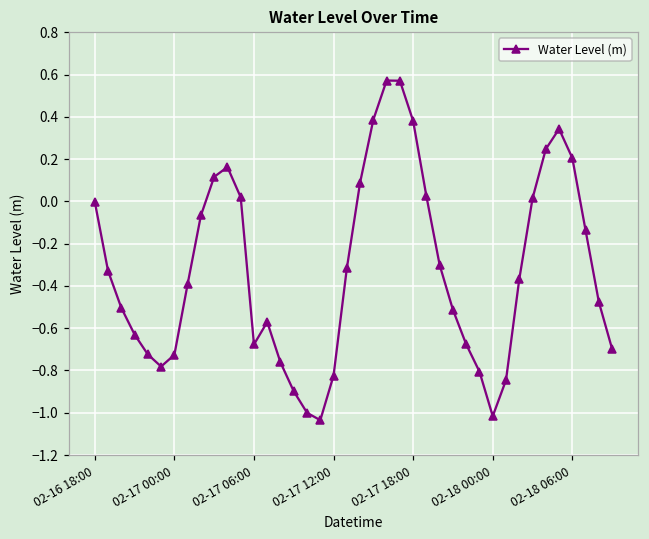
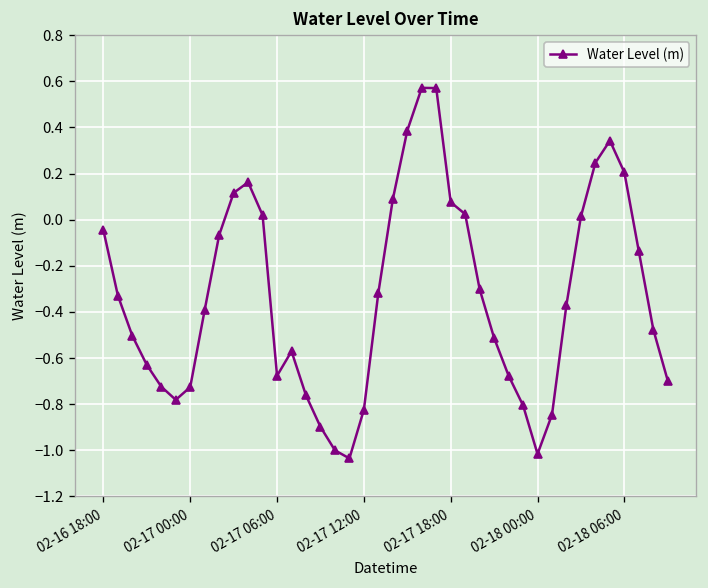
02-16 18:00: 0.00 -> -0.05
02-17 18:00: 0.38 -> 0.08
